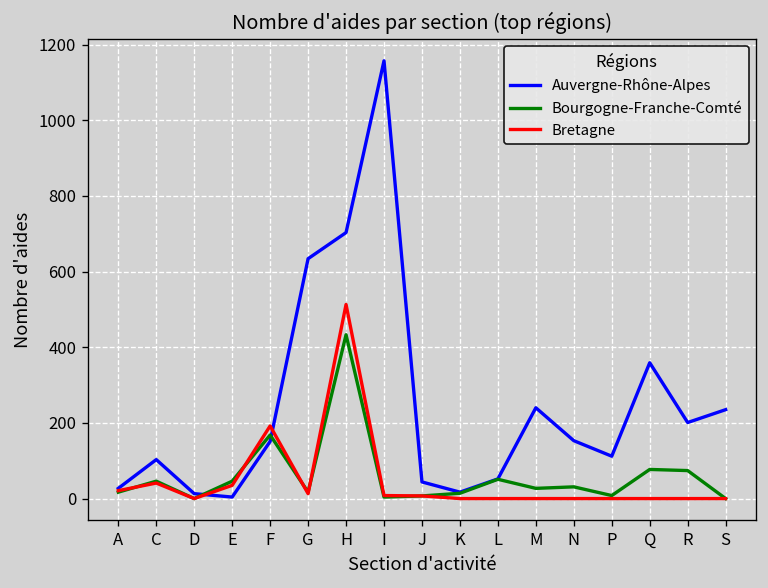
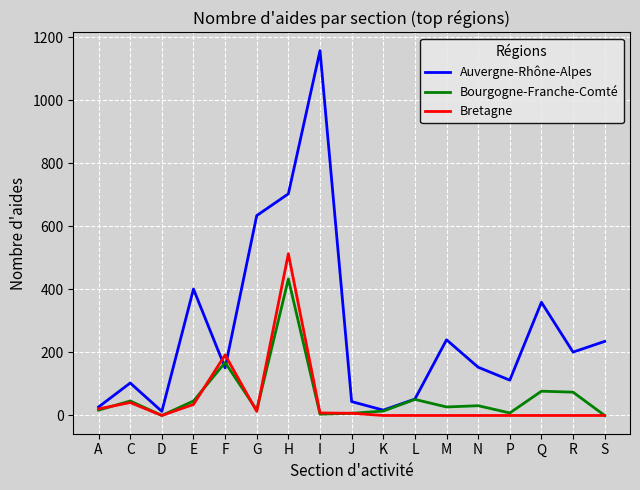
Auvergne-Rhône-Alpes, E: 0 -> 400
